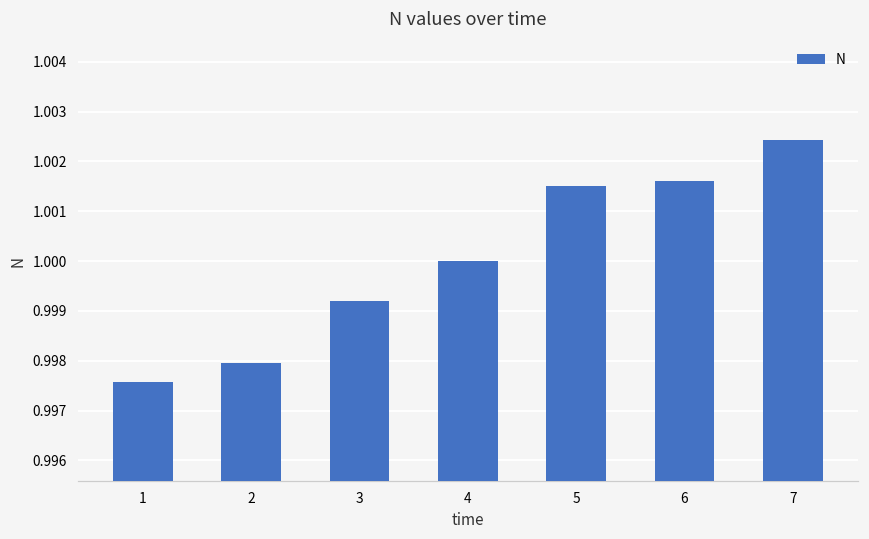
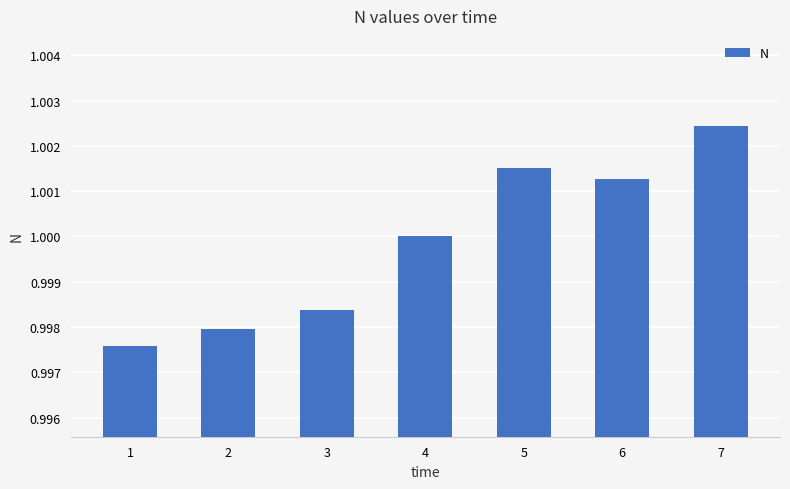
3: 0.9992 -> 0.9984
6: 1.0016 -> 1.0013
